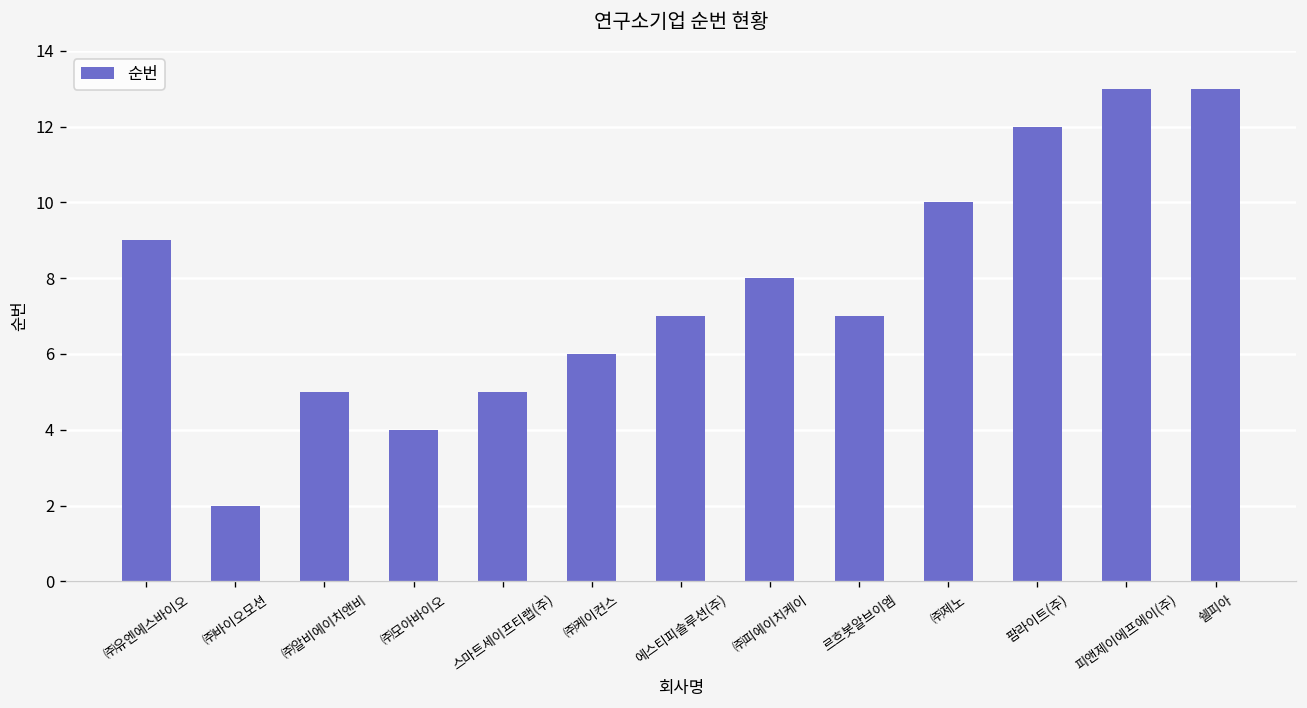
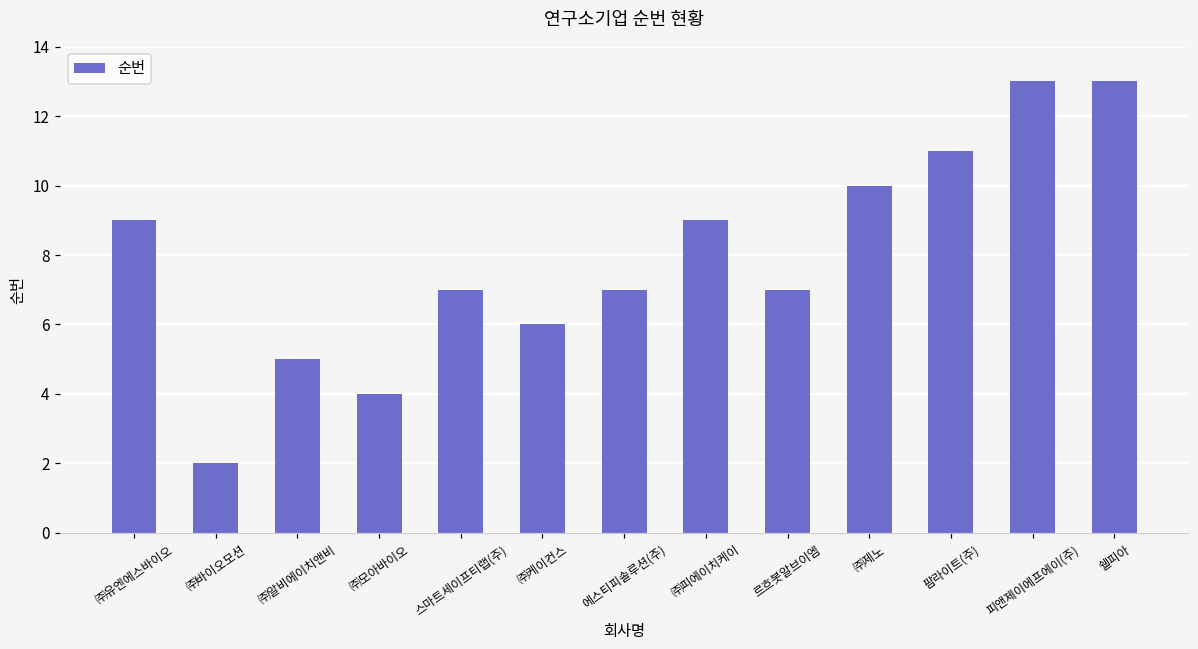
스마트세이프티랩(주): 5 -> 7
㈜피에이치케이: 8 -> 9
팜라이트(주): 12 -> 11
